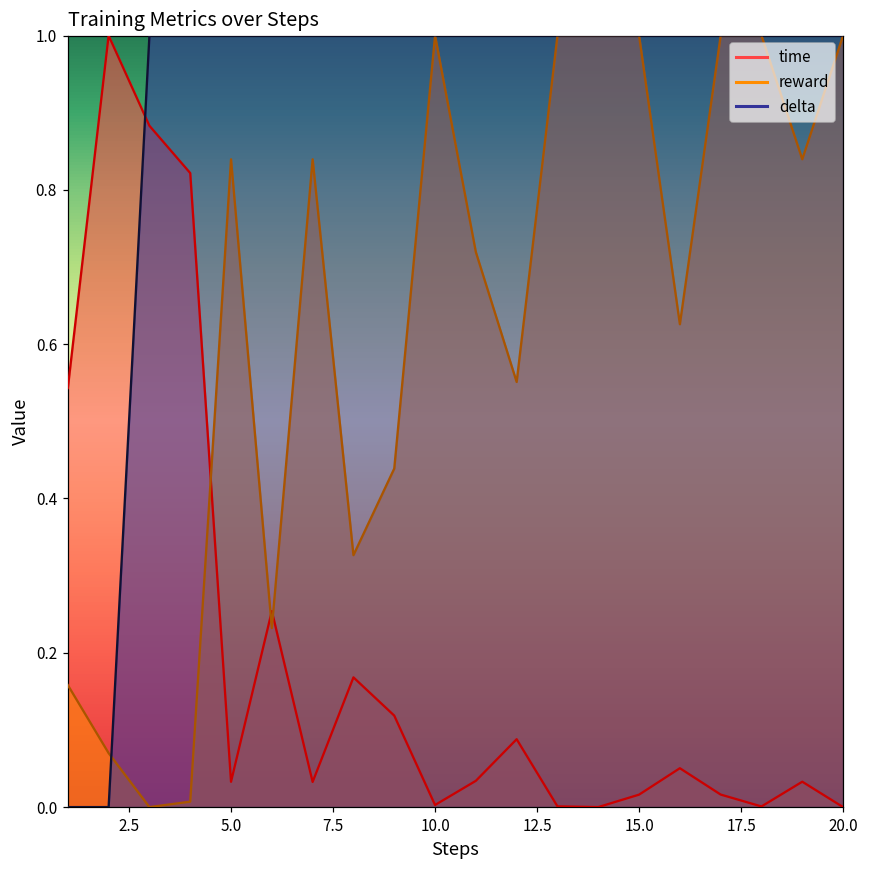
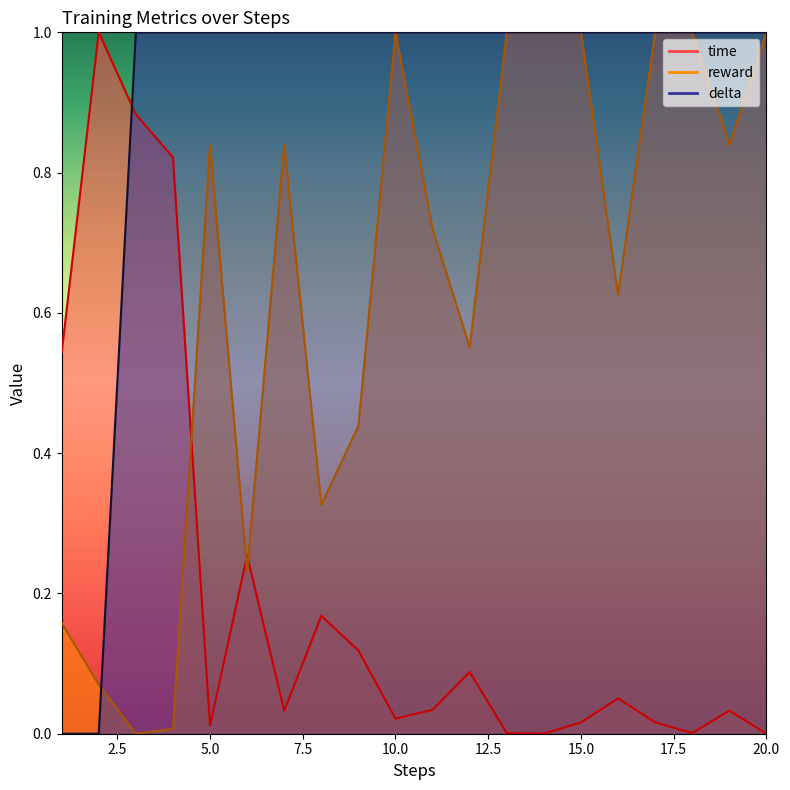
time, 5.0: 0.03 -> 0.01
time, 10.0: 0.00 -> 0.02
